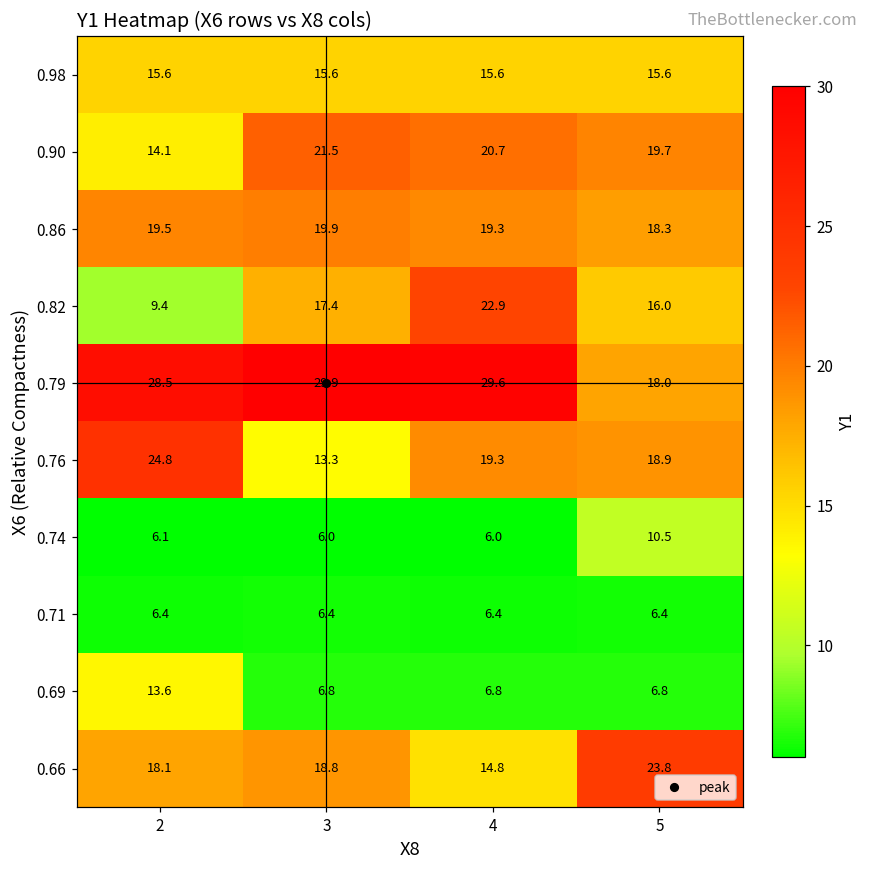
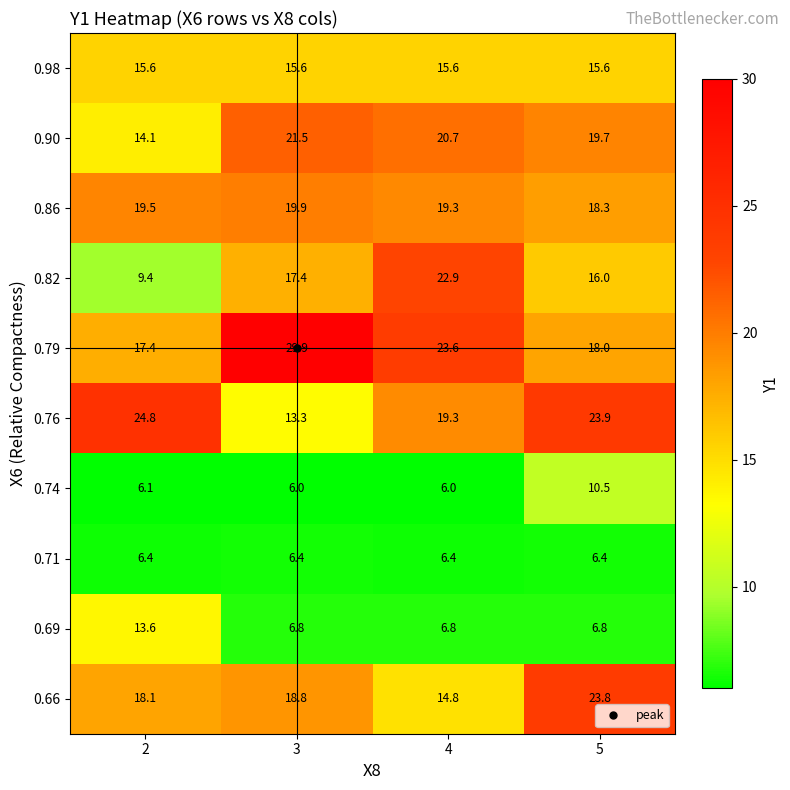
0.79, 2: 28.5 -> 17.4
0.79, 4: 29.6 -> 23.6
0.76, 5: 18.9 -> 23.9
